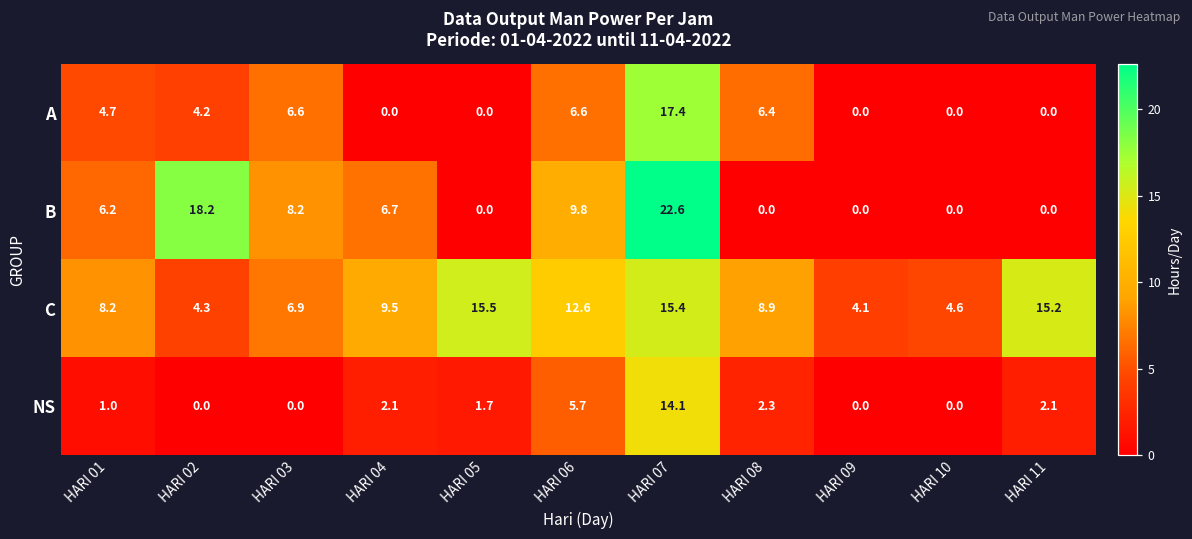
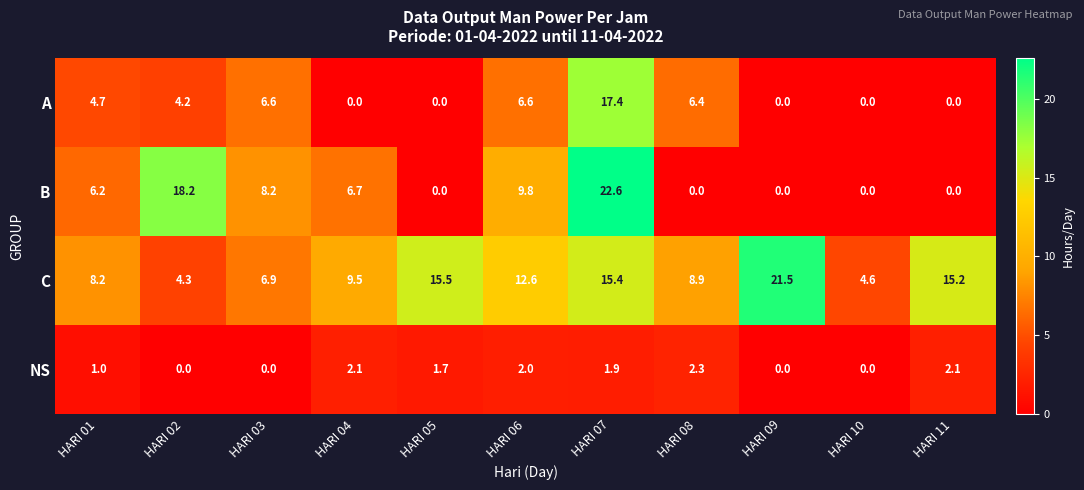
C, HARI 09: 4.1 -> 21.5
NS, HARI 06: 5.7 -> 2.0
NS, HARI 07: 14.1 -> 1.9
